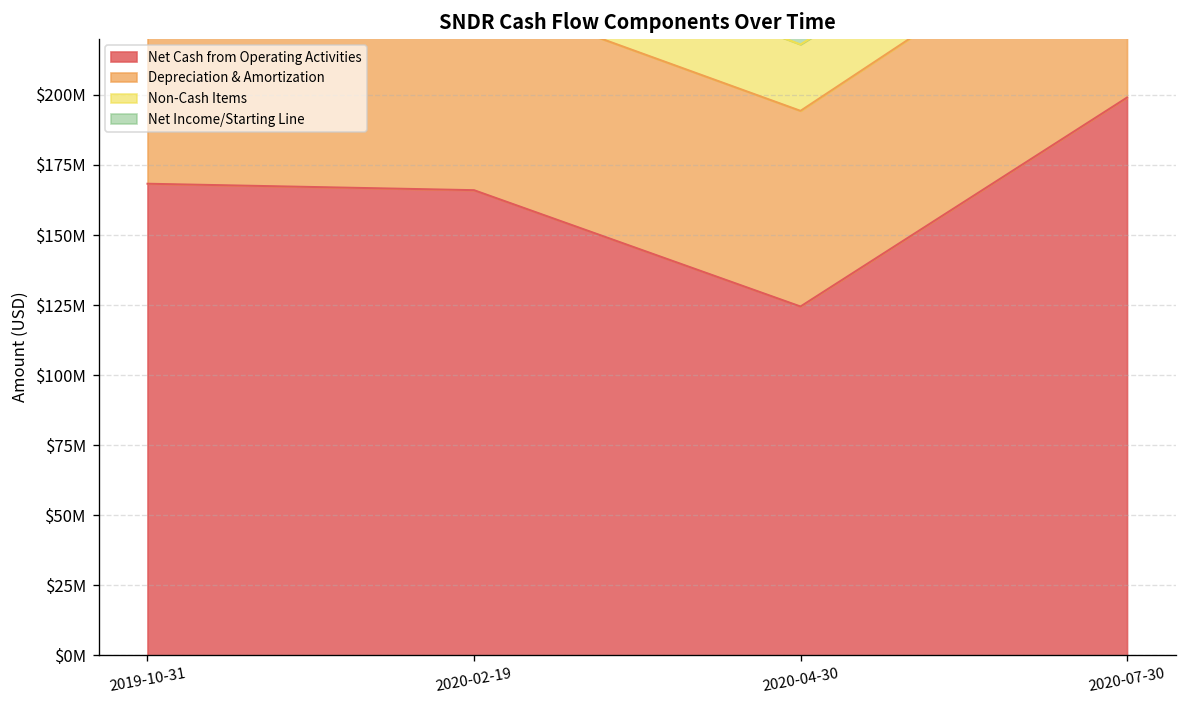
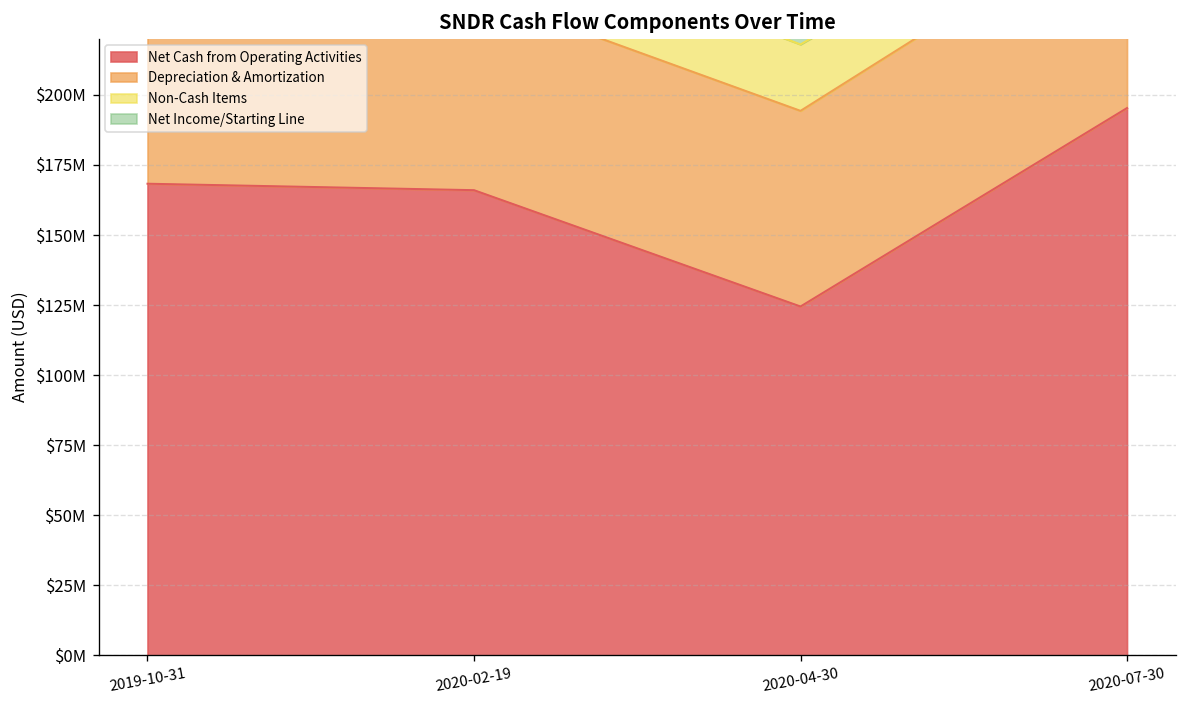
Net Cash from Operating Activities, 2020-07-30: $199000000 -> $195000000
